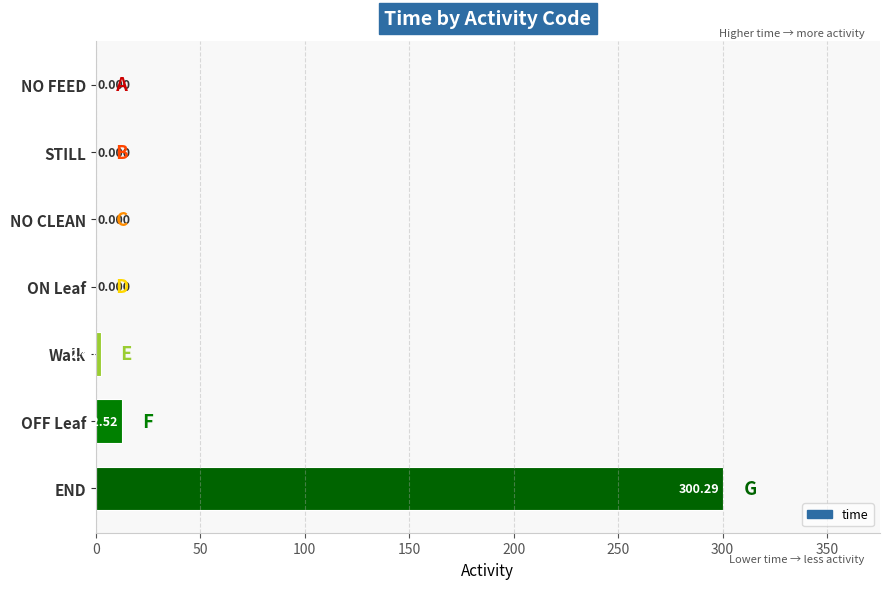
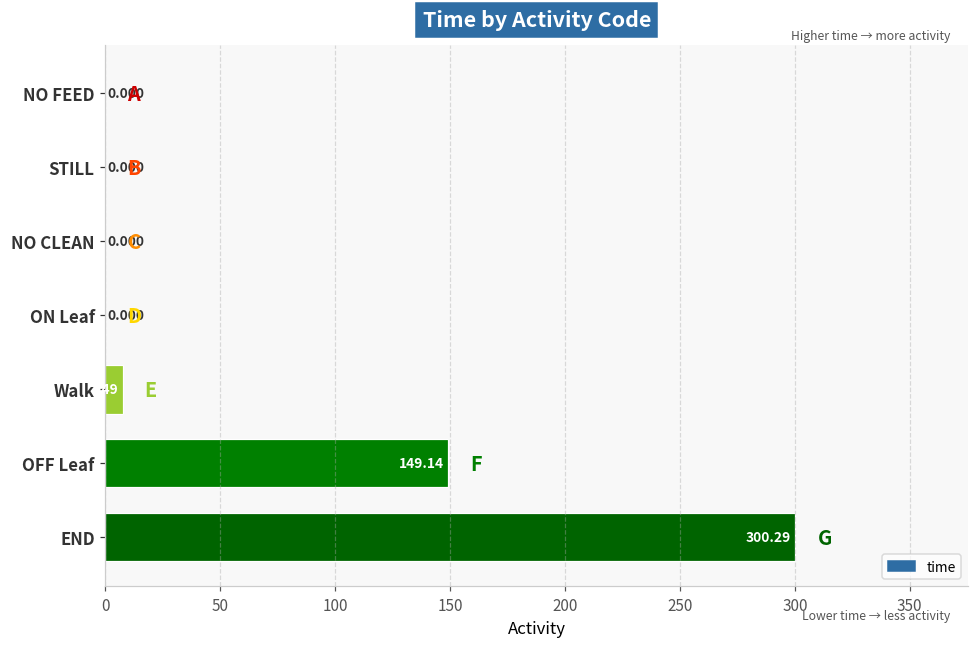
Walk: 2 -> 7
OFF Leaf: 12.52 -> 149.14
